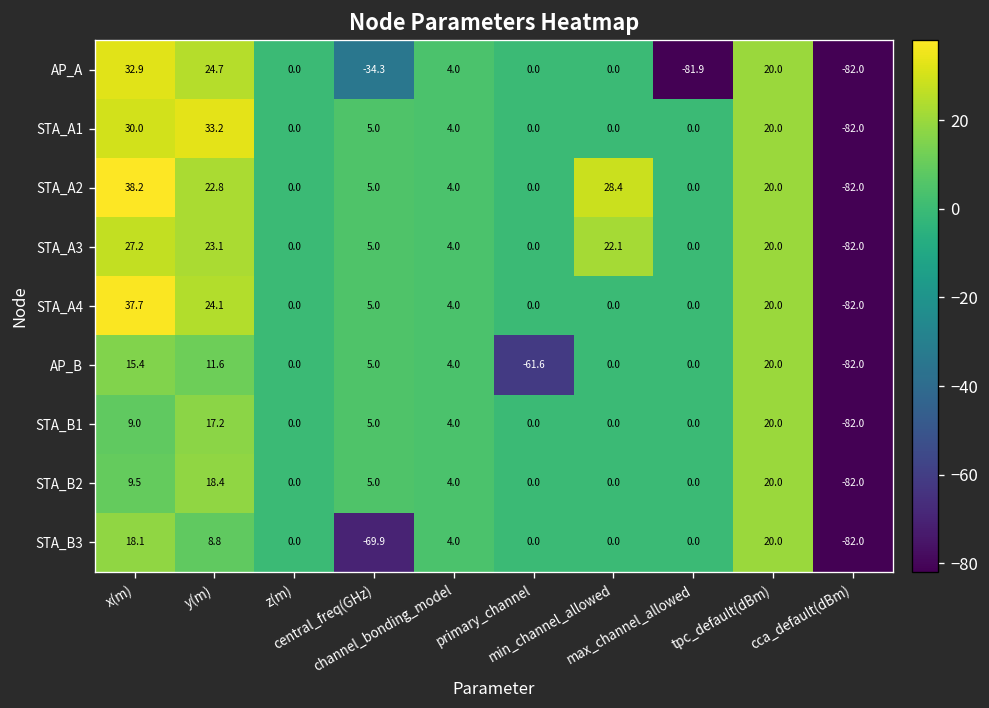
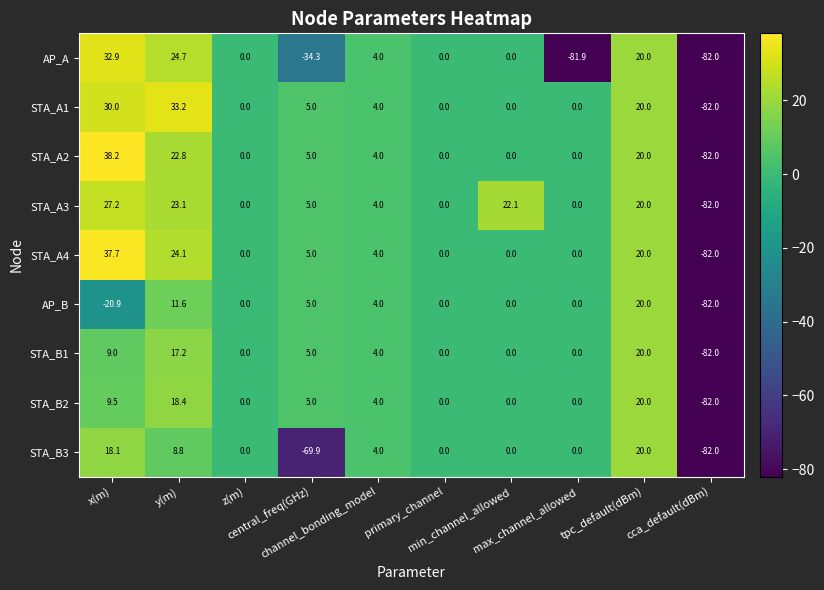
STA_A2, min_channel_allowed: 28.4 -> 0.0
AP_B, x(m): 15.4 -> -20.9
AP_B, primary_channel: -61.6 -> 0.0
